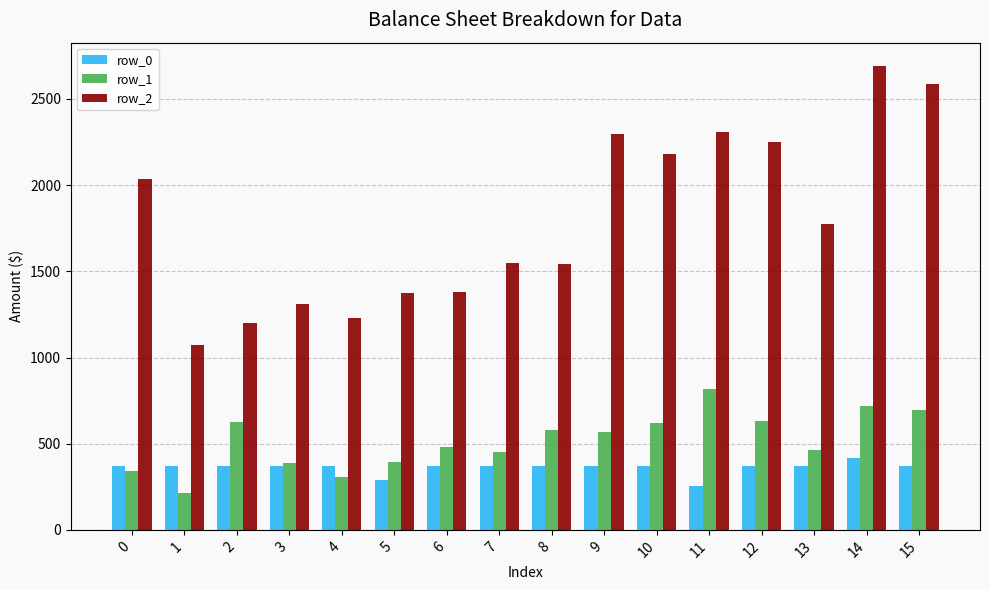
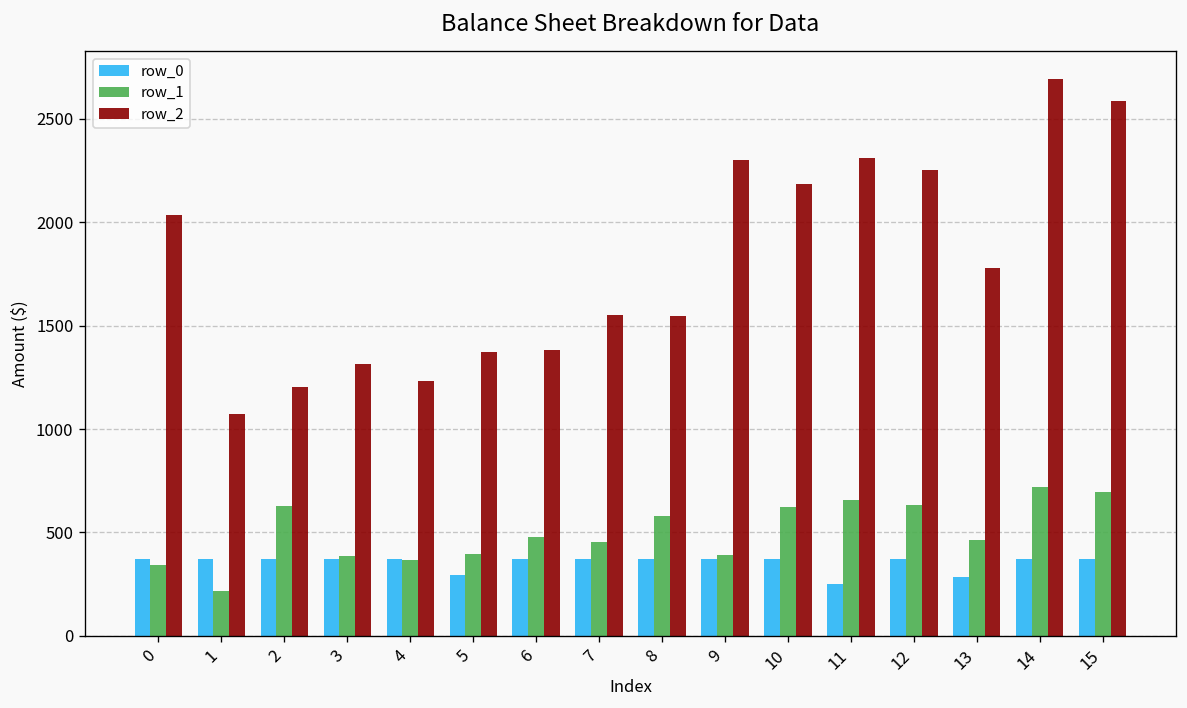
row_1, 4: 310 -> 370
row_1, 9: 570 -> 390
row_1, 11: 820 -> 660
row_0, 13: 370 -> 280
row_0, 14: 420 -> 370
